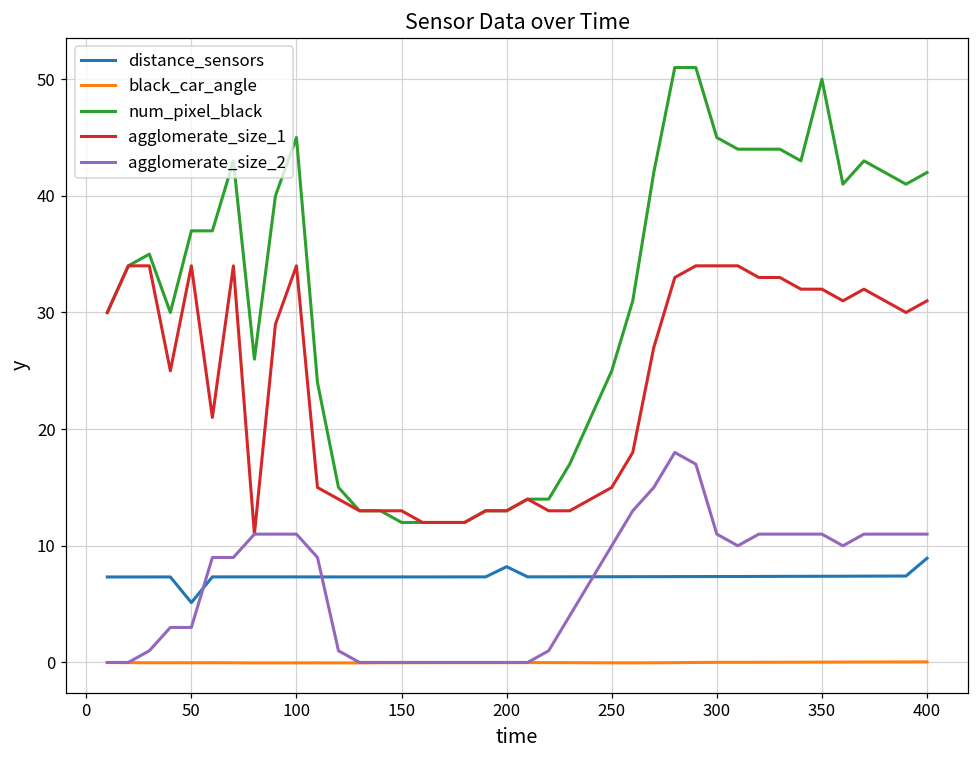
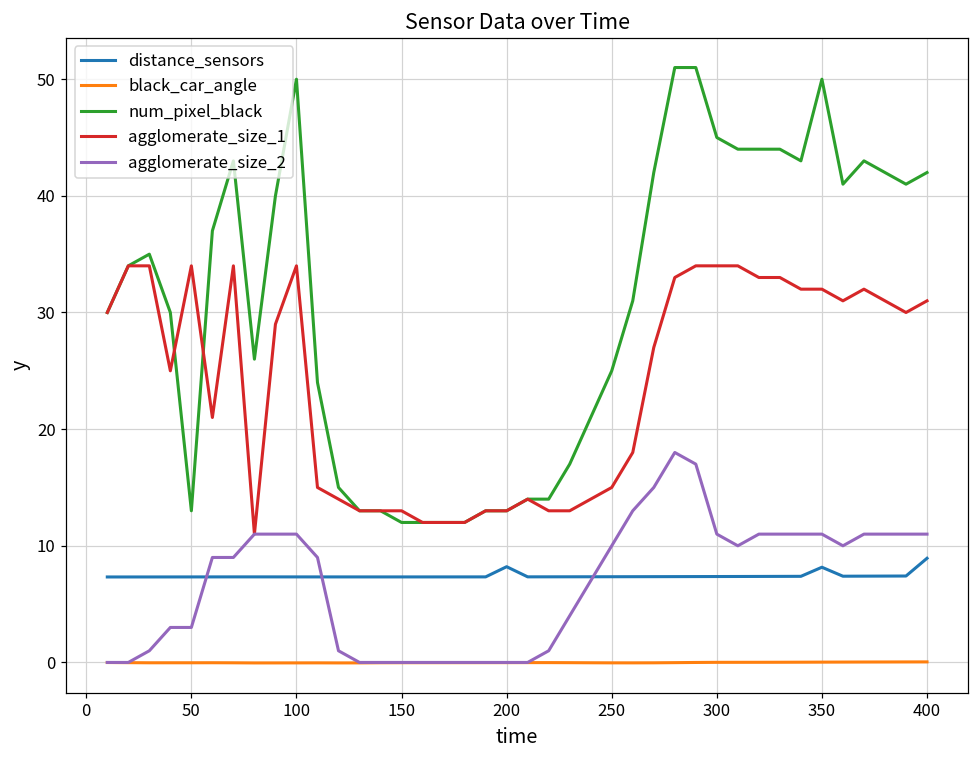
distance_sensors, 50: 5.1 -> 7.3
num_pixel_black, 50: 37 -> 13
num_pixel_black, 100: 45 -> 50
distance_sensors, 350: 7.4 -> 8.2
